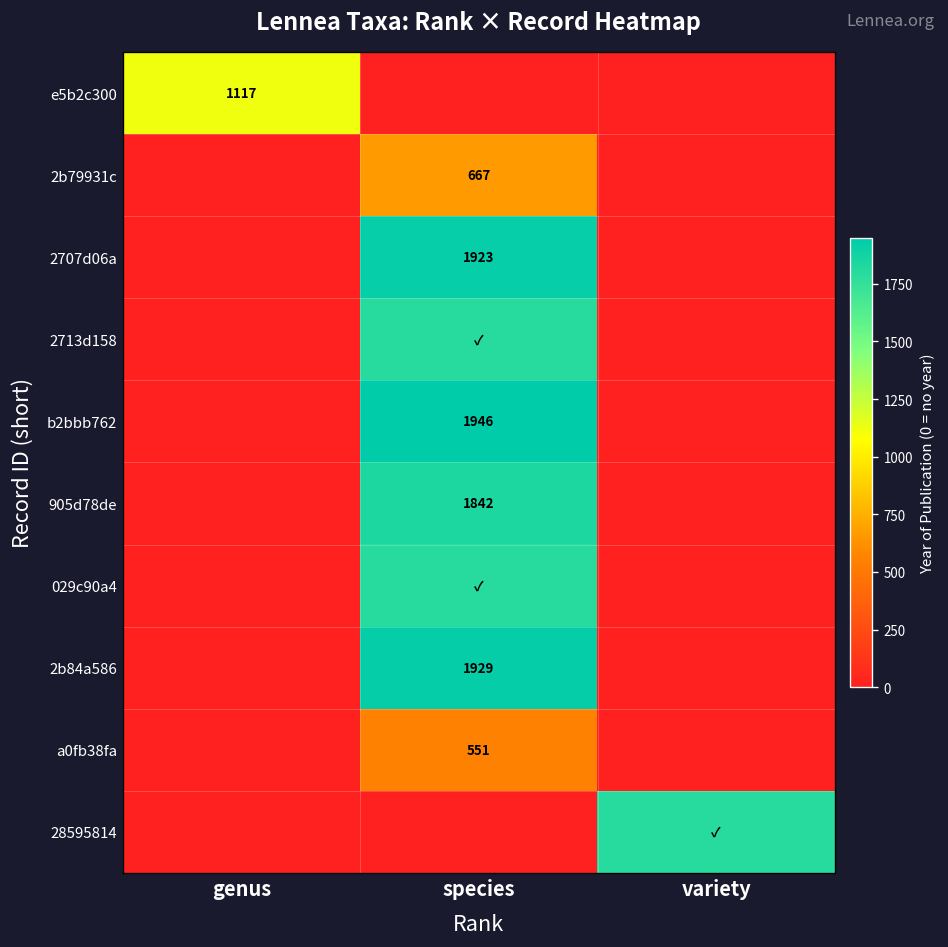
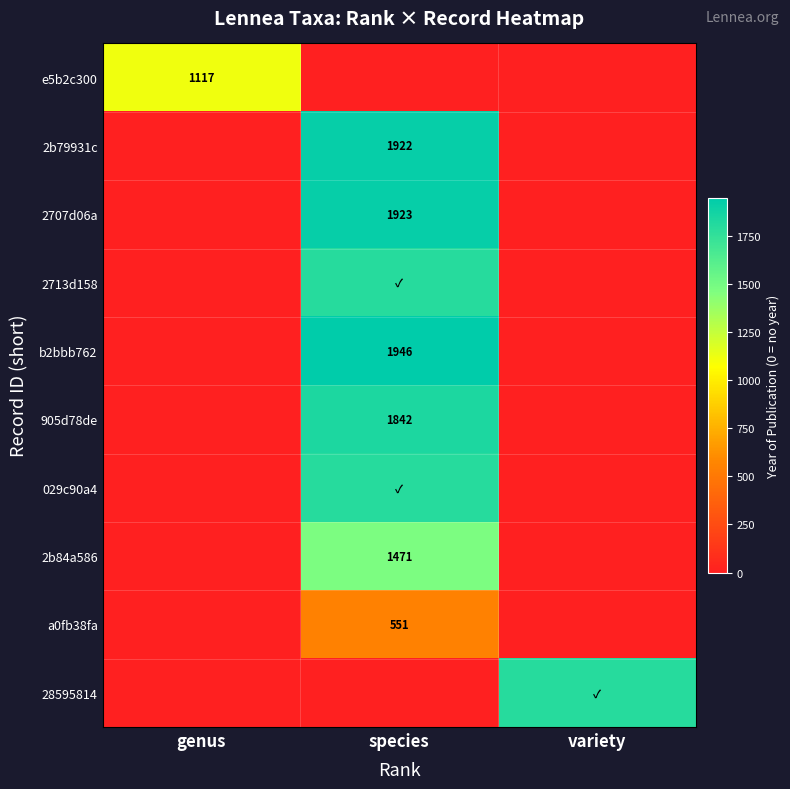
2b79931c, species: 667 -> 1922
2b84a586, species: 1929 -> 1471
